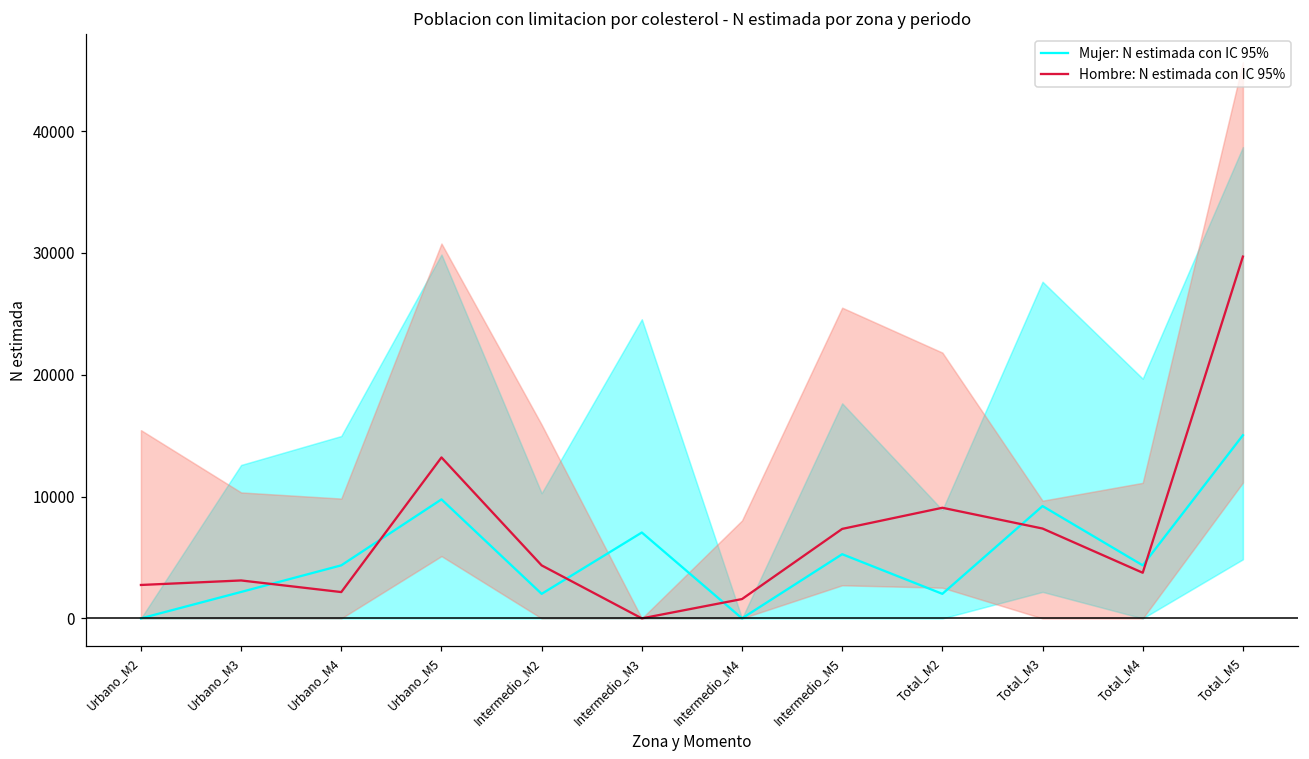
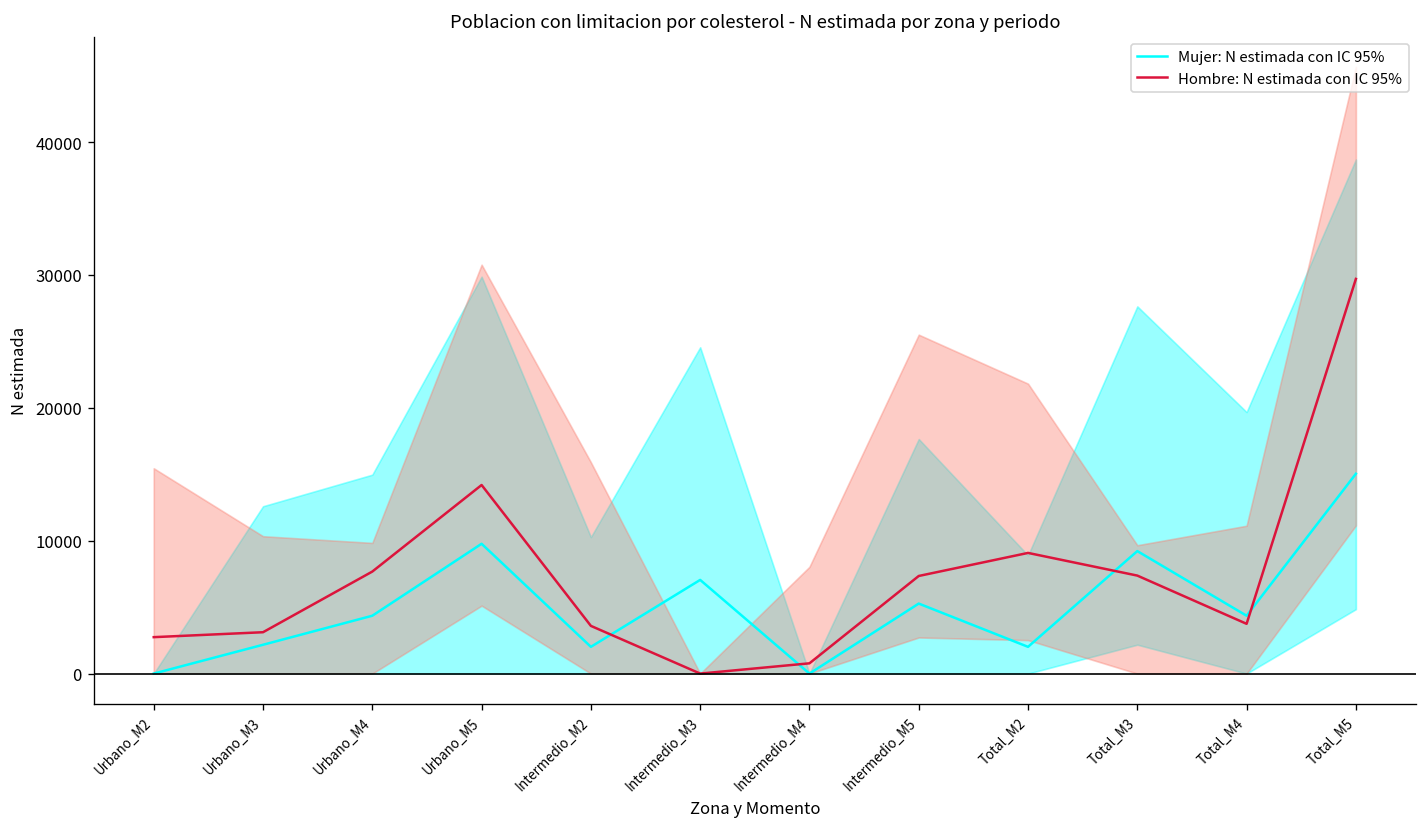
Hombre: N estimada con IC 95%, Urbano_M4: 2200 -> 7700
Hombre: N estimada con IC 95%, Urbano_M5: 13200 -> 14200
Hombre: N estimada con IC 95%, Intermedio_M2: 4400 -> 3600
Hombre: N estimada con IC 95%, Intermedio_M4: 1600 -> 800
